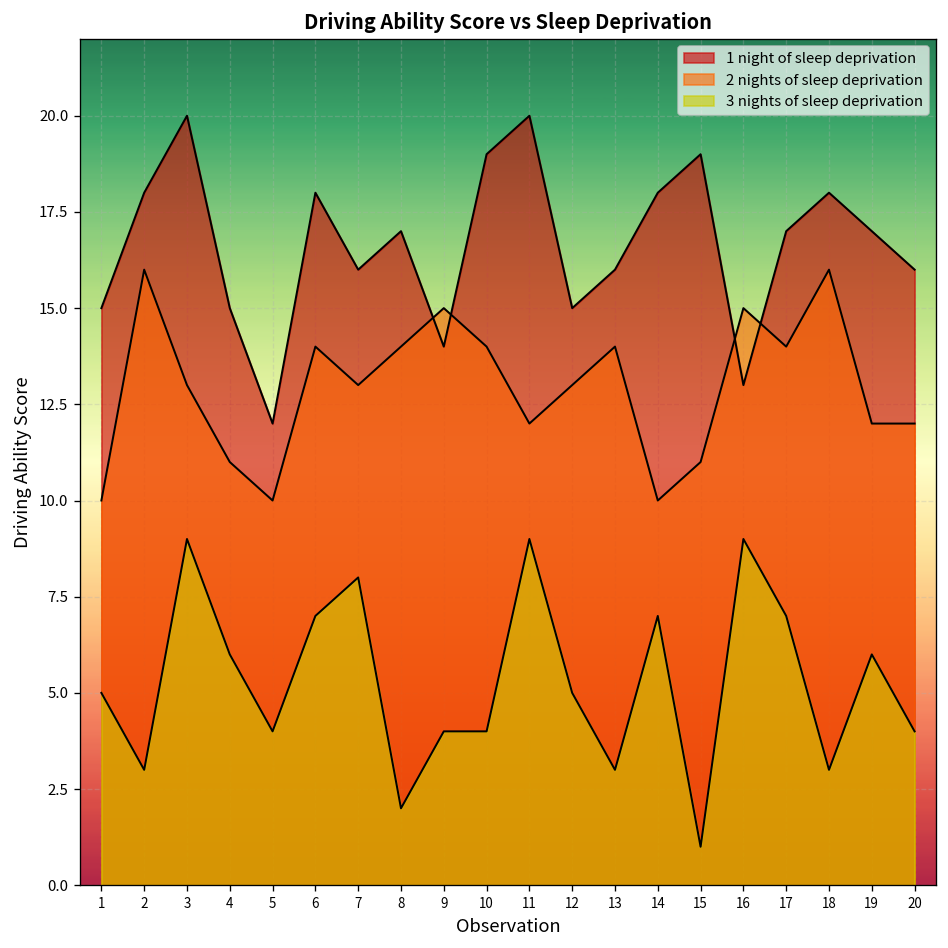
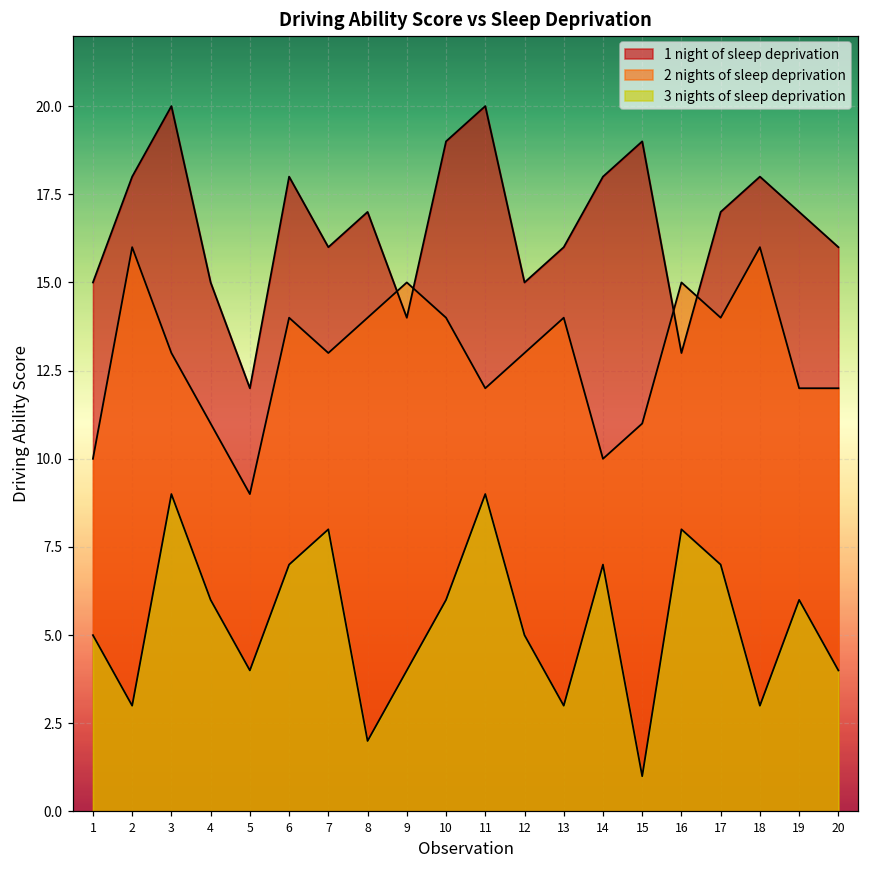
2 nights of sleep deprivation, 5: 10 -> 9
3 nights of sleep deprivation, 10: 4 -> 6
3 nights of sleep deprivation, 16: 9 -> 8
